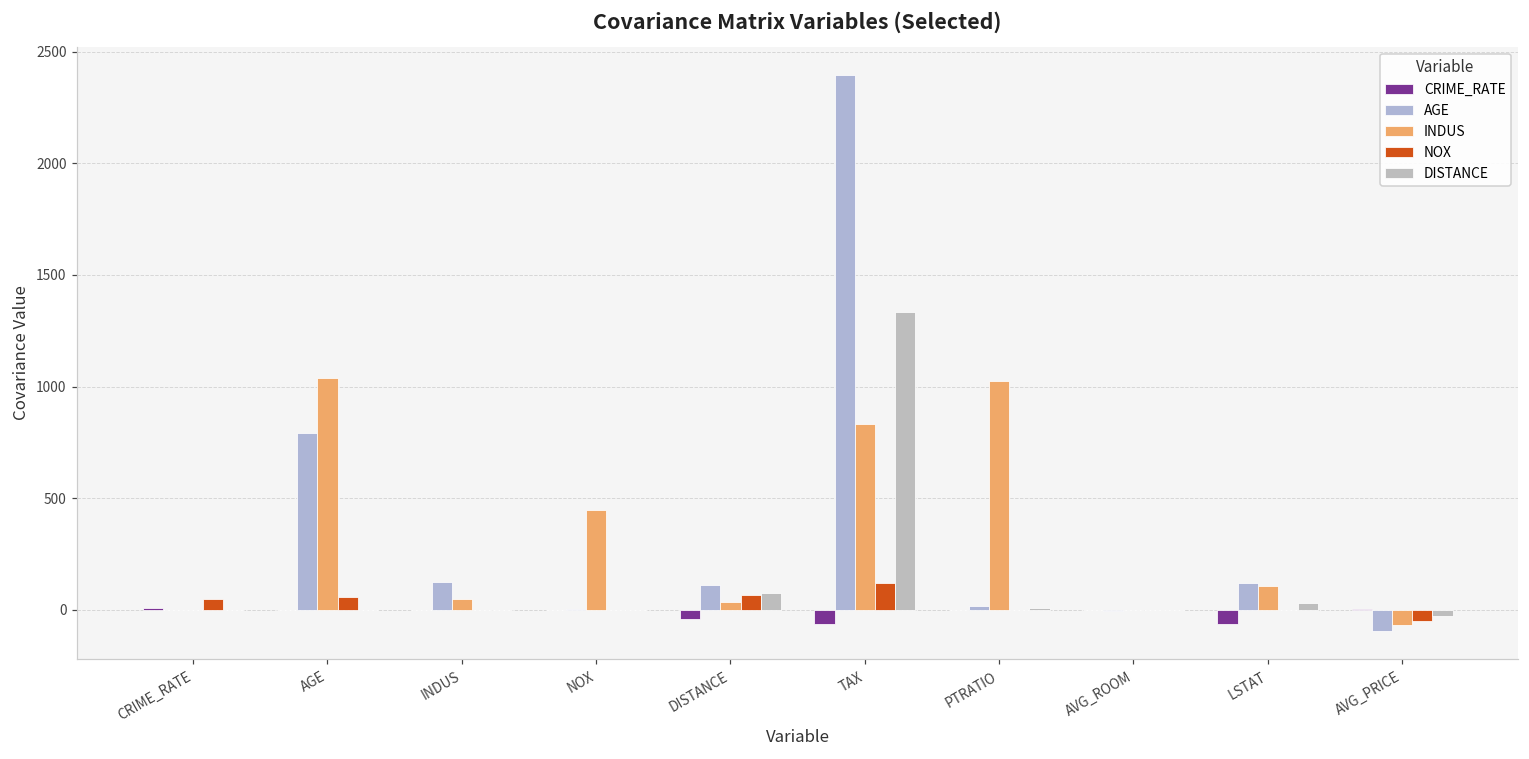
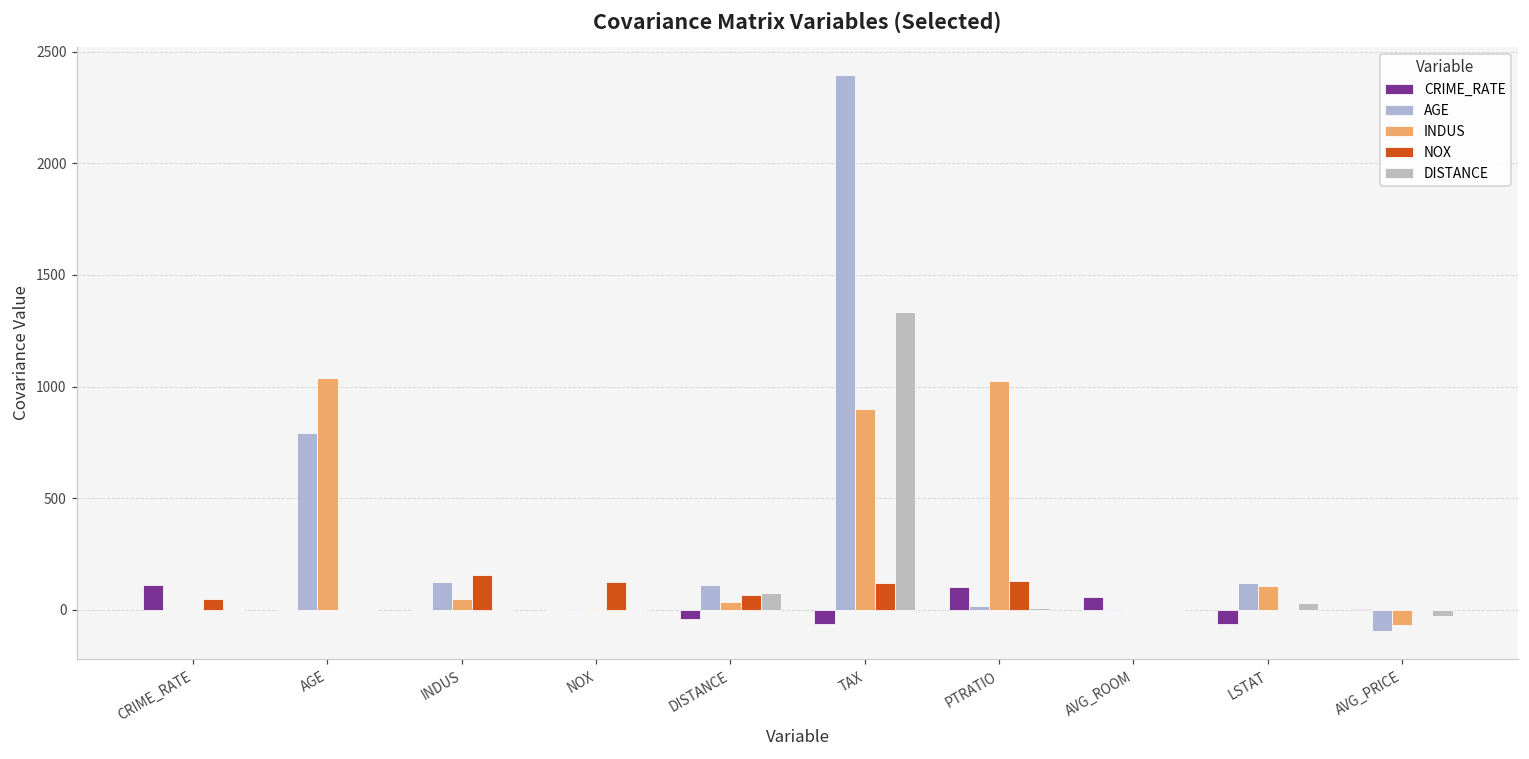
CRIME_RATE, CRIME_RATE: 10 -> 110
NOX, AGE: 60 -> 0
NOX, INDUS: 0 -> 150
INDUS, NOX: 450 -> 0
NOX, NOX: 0 -> 120
INDUS, TAX: 830 -> 900
CRIME_RATE, PTRATIO: 0 -> 100
NOX, PTRATIO: 0 -> 130
CRIME_RATE, AVG_ROOM: 0 -> 60
NOX, AVG_PRICE: -50 -> 0
